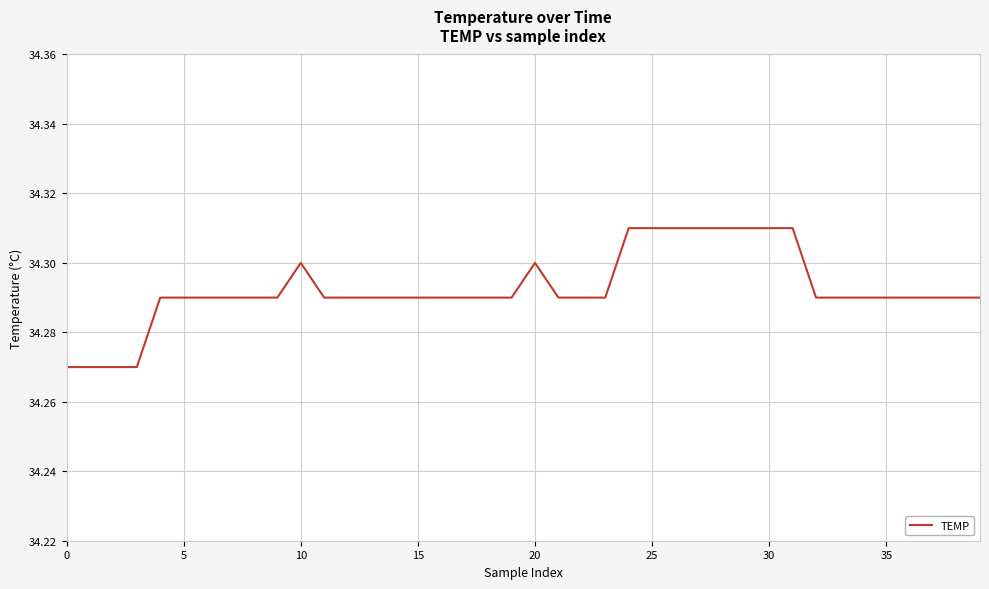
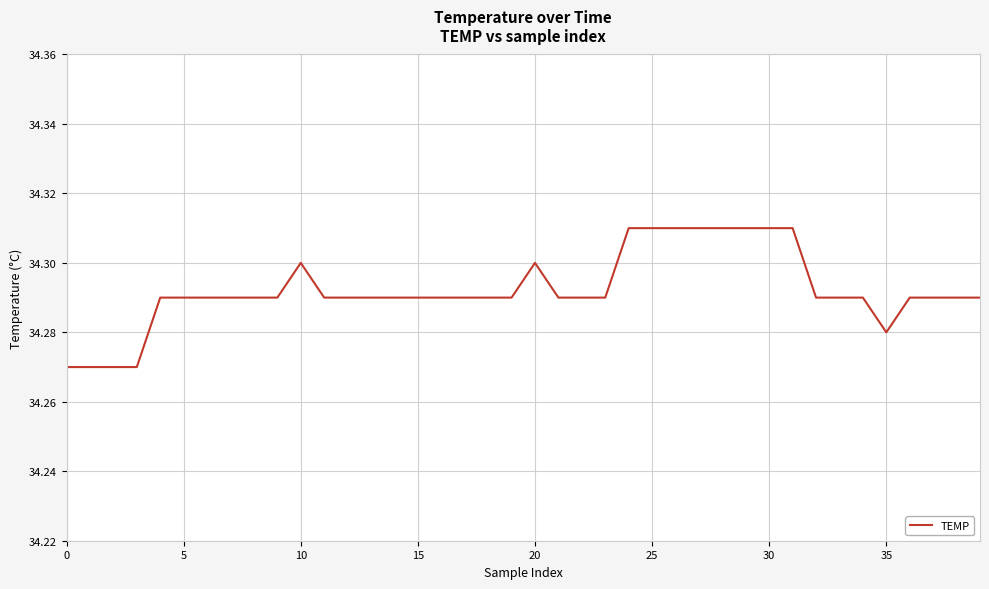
35: 34.29 -> 34.28
